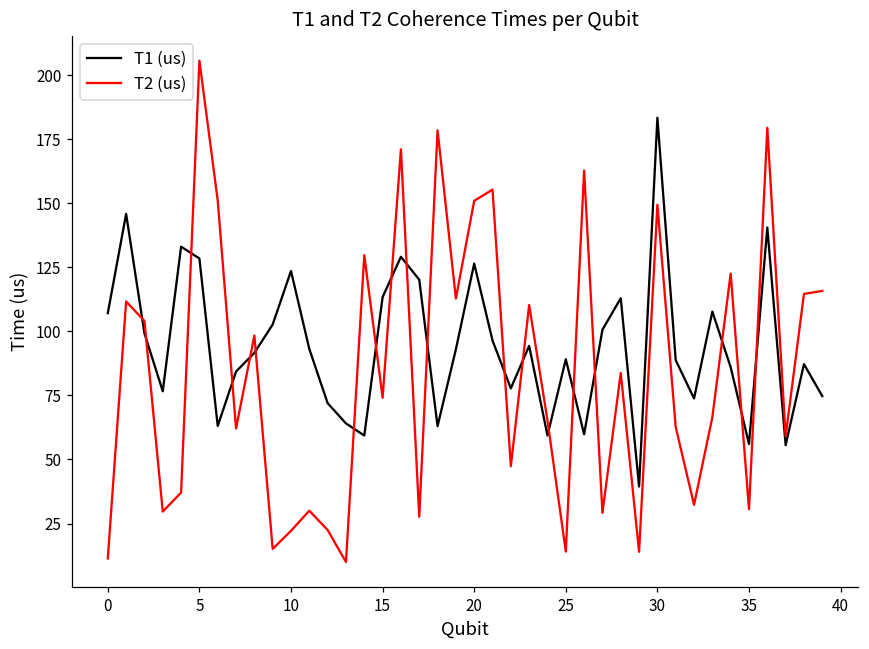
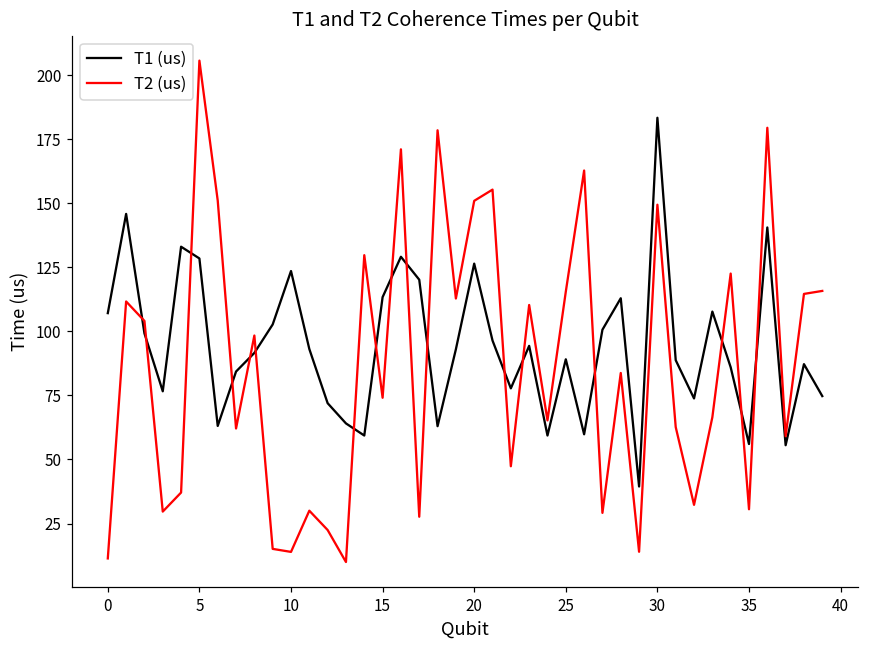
T2 (us), 10: 22 -> 14
T2 (us), 25: 14 -> 115
